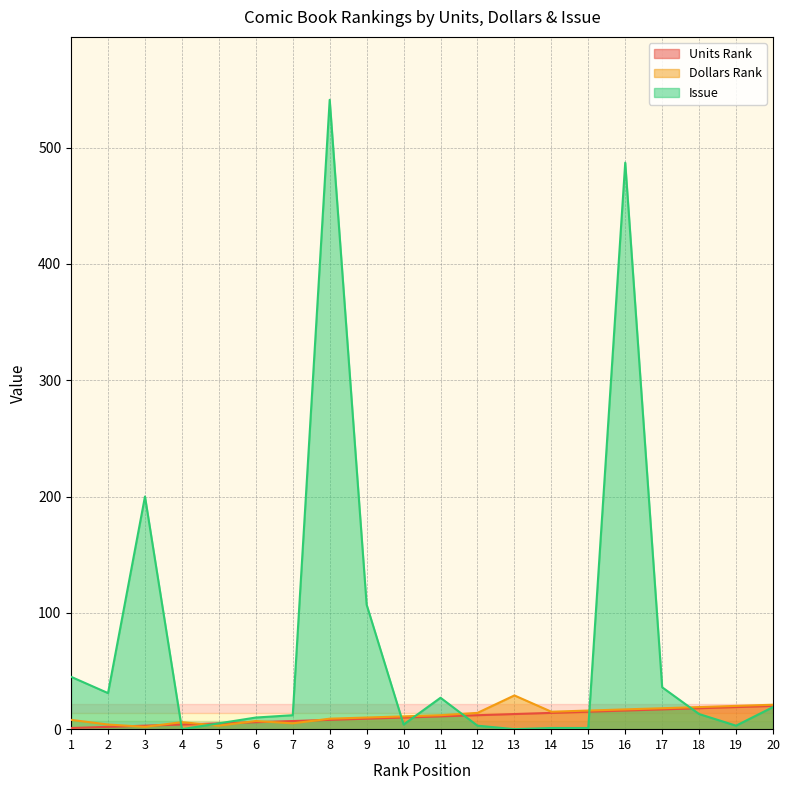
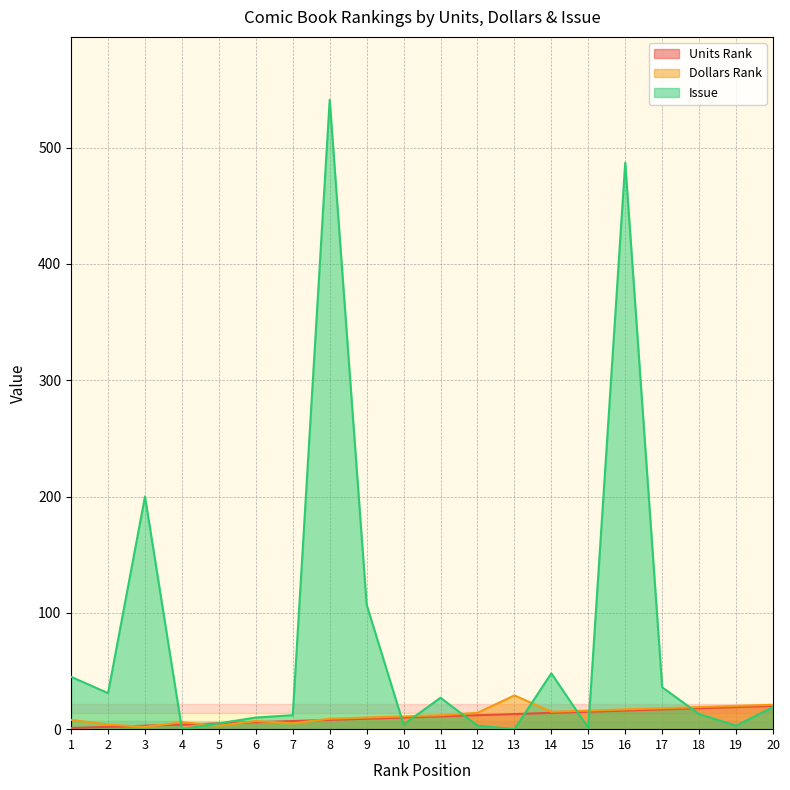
Issue, 14: 1 -> 48
